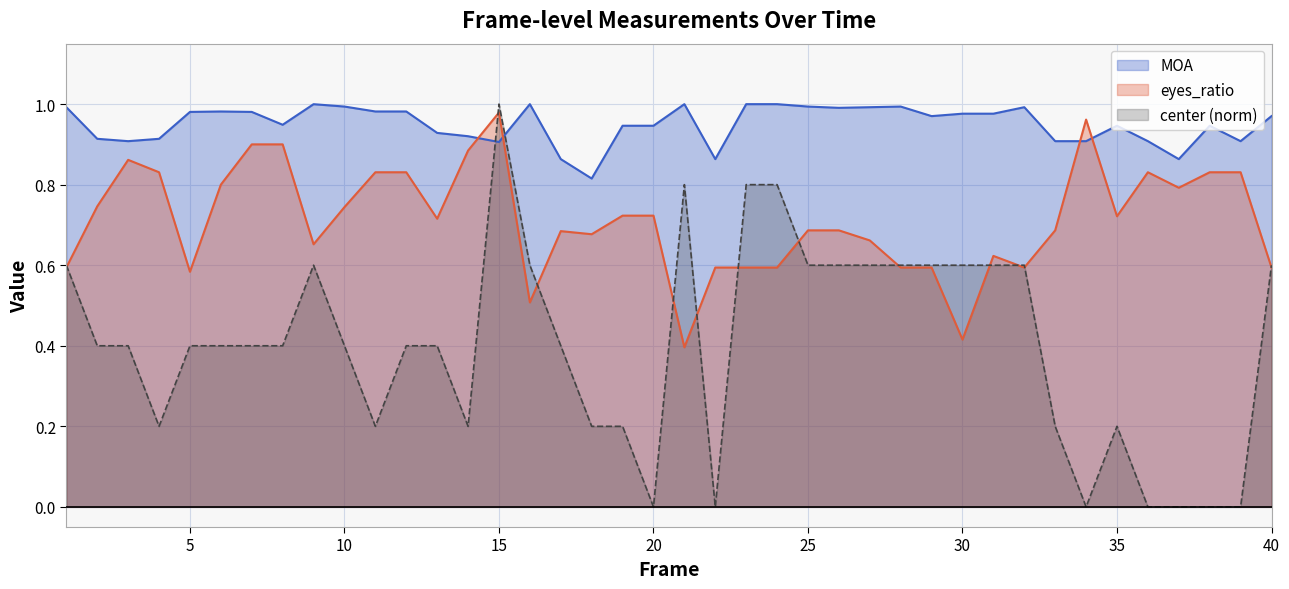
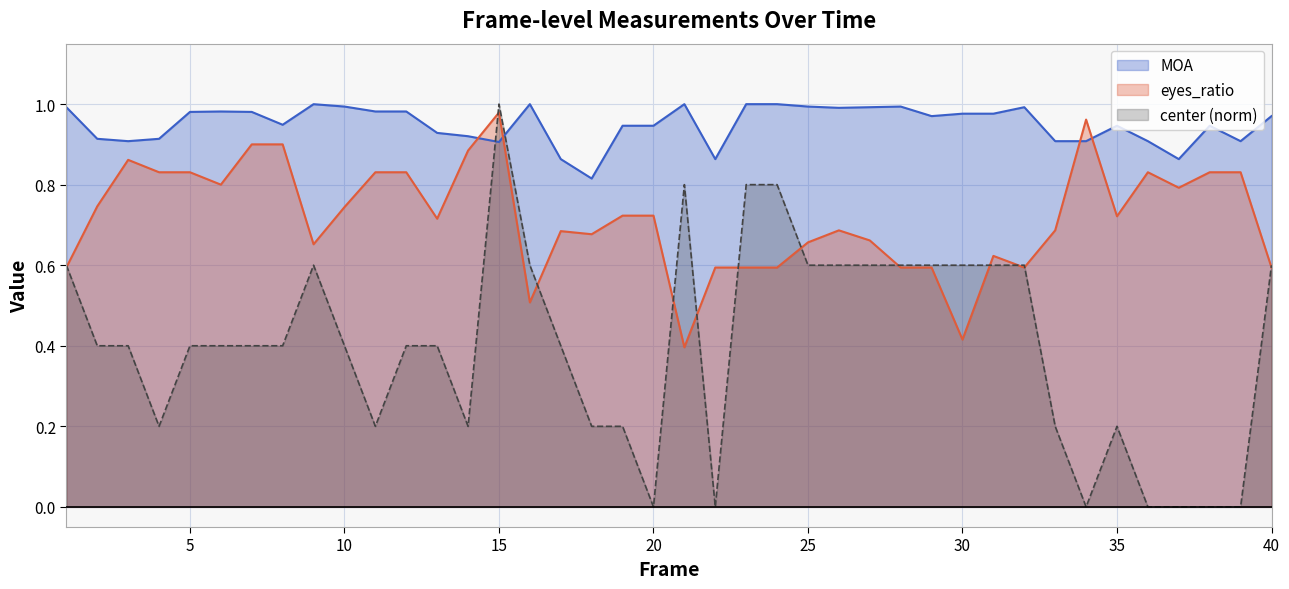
eyes_ratio, 5: 0.58 -> 0.83
eyes_ratio, 25: 0.69 -> 0.66
